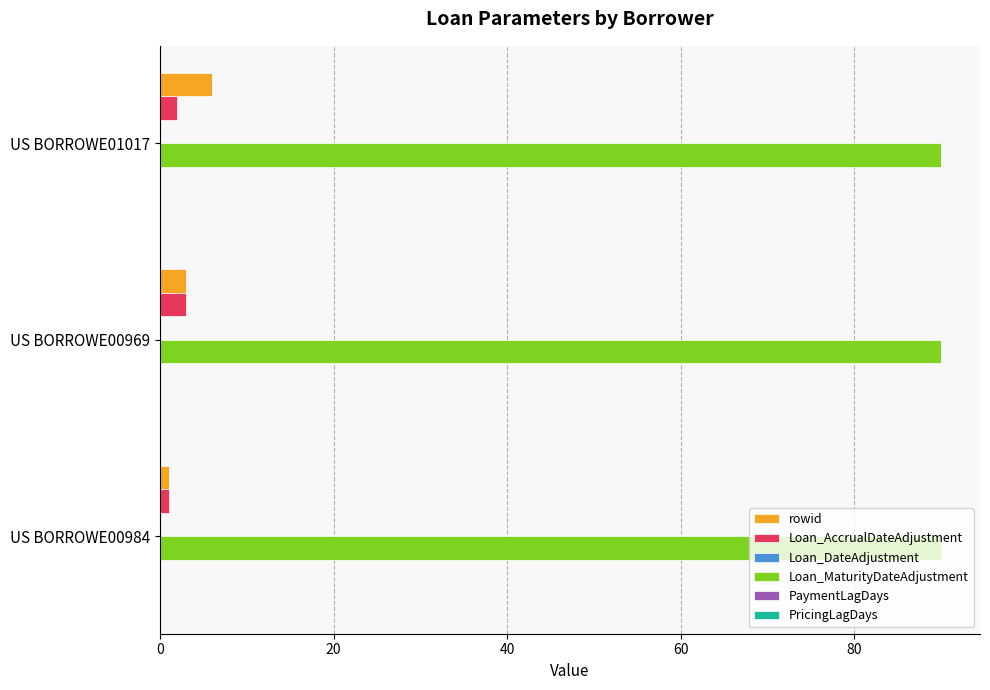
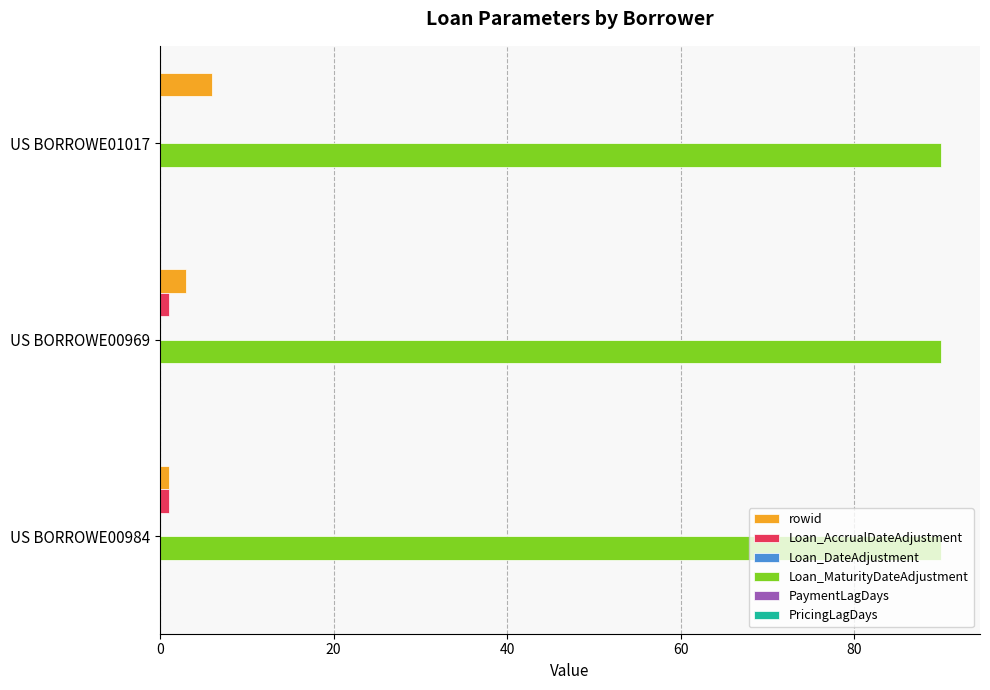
Loan_AccrualDateAdjustment, US BORROWE01017: 2 -> 0
Loan_AccrualDateAdjustment, US BORROWE00969: 3 -> 1
